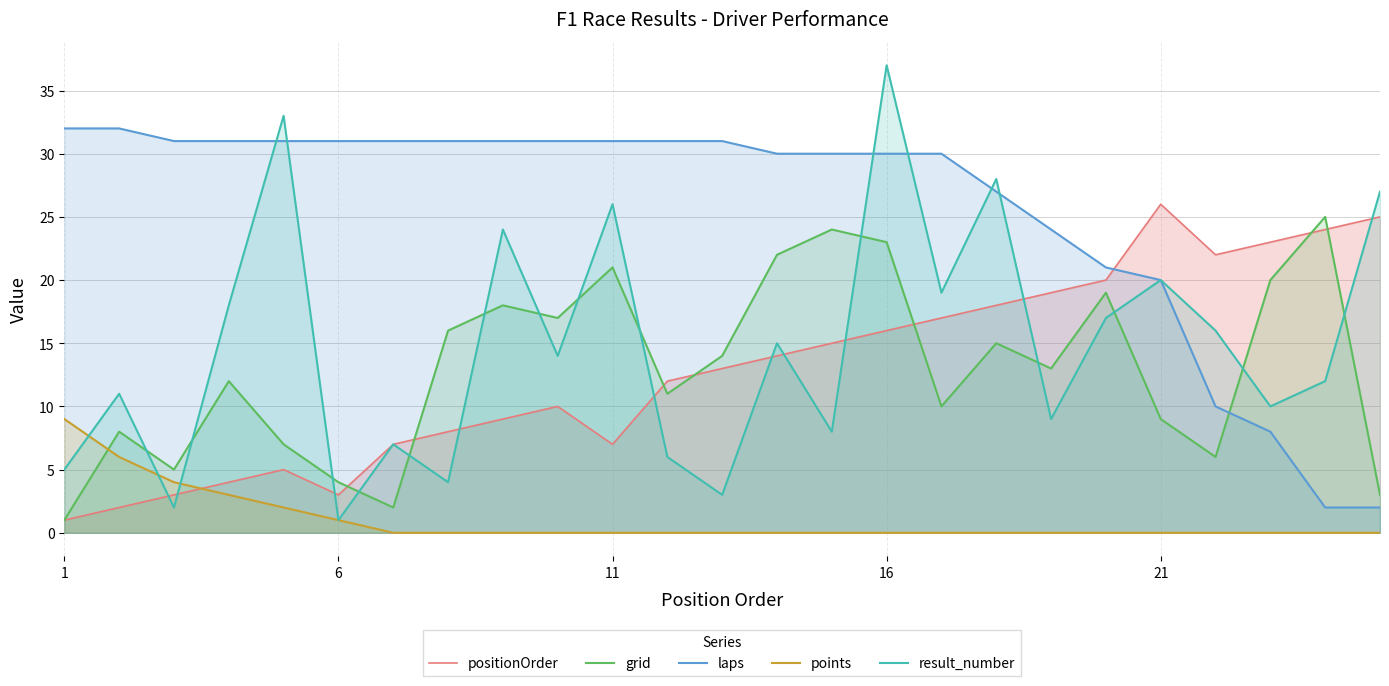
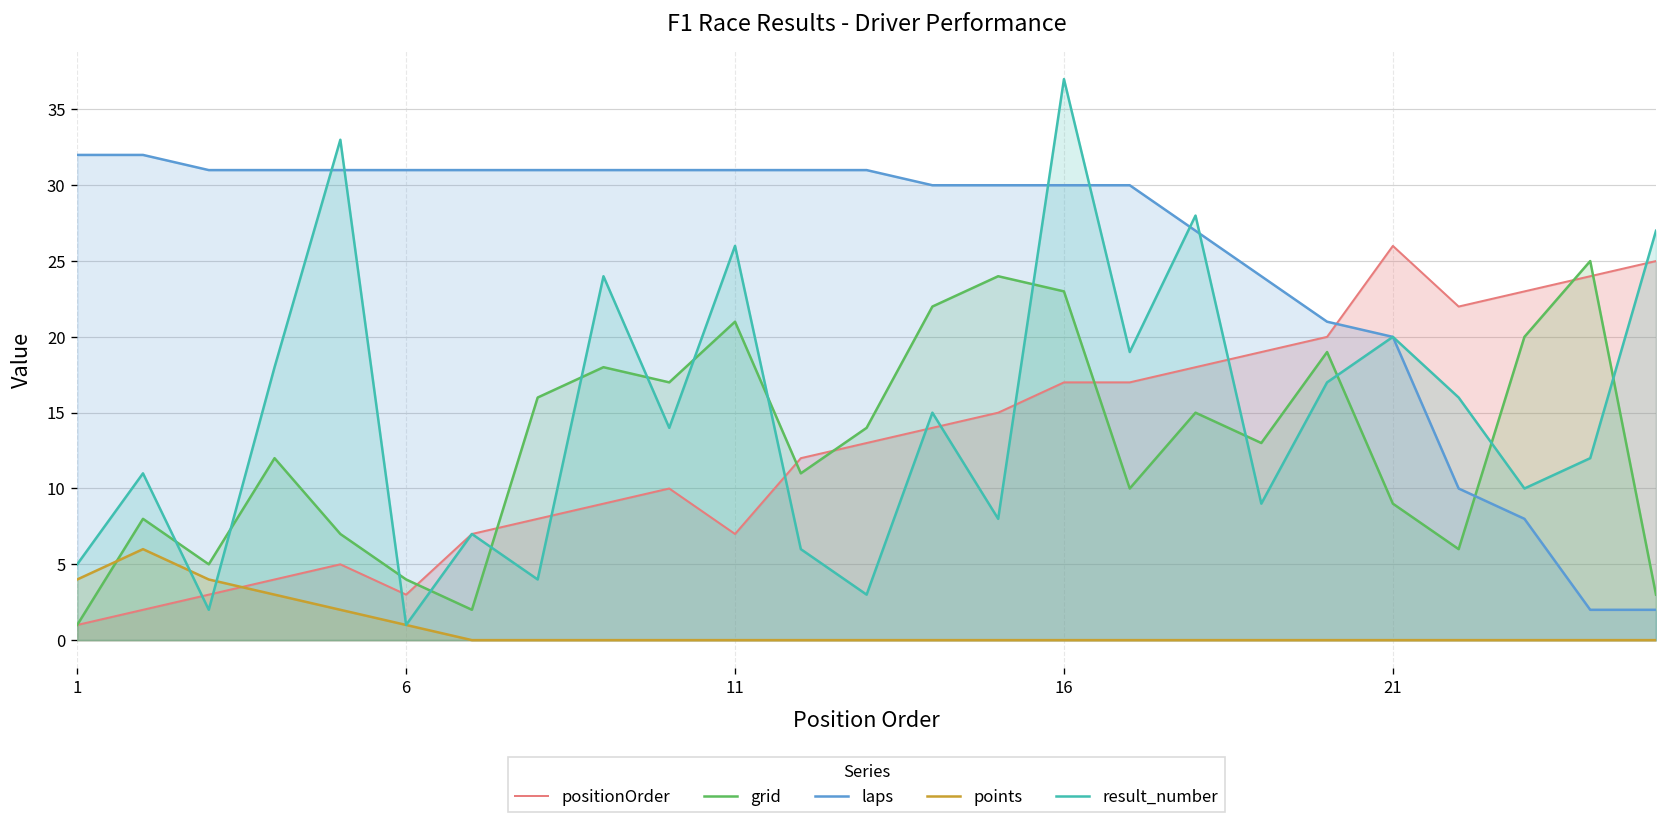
points, 1: 9 -> 4
positionOrder, 16: 16 -> 17
